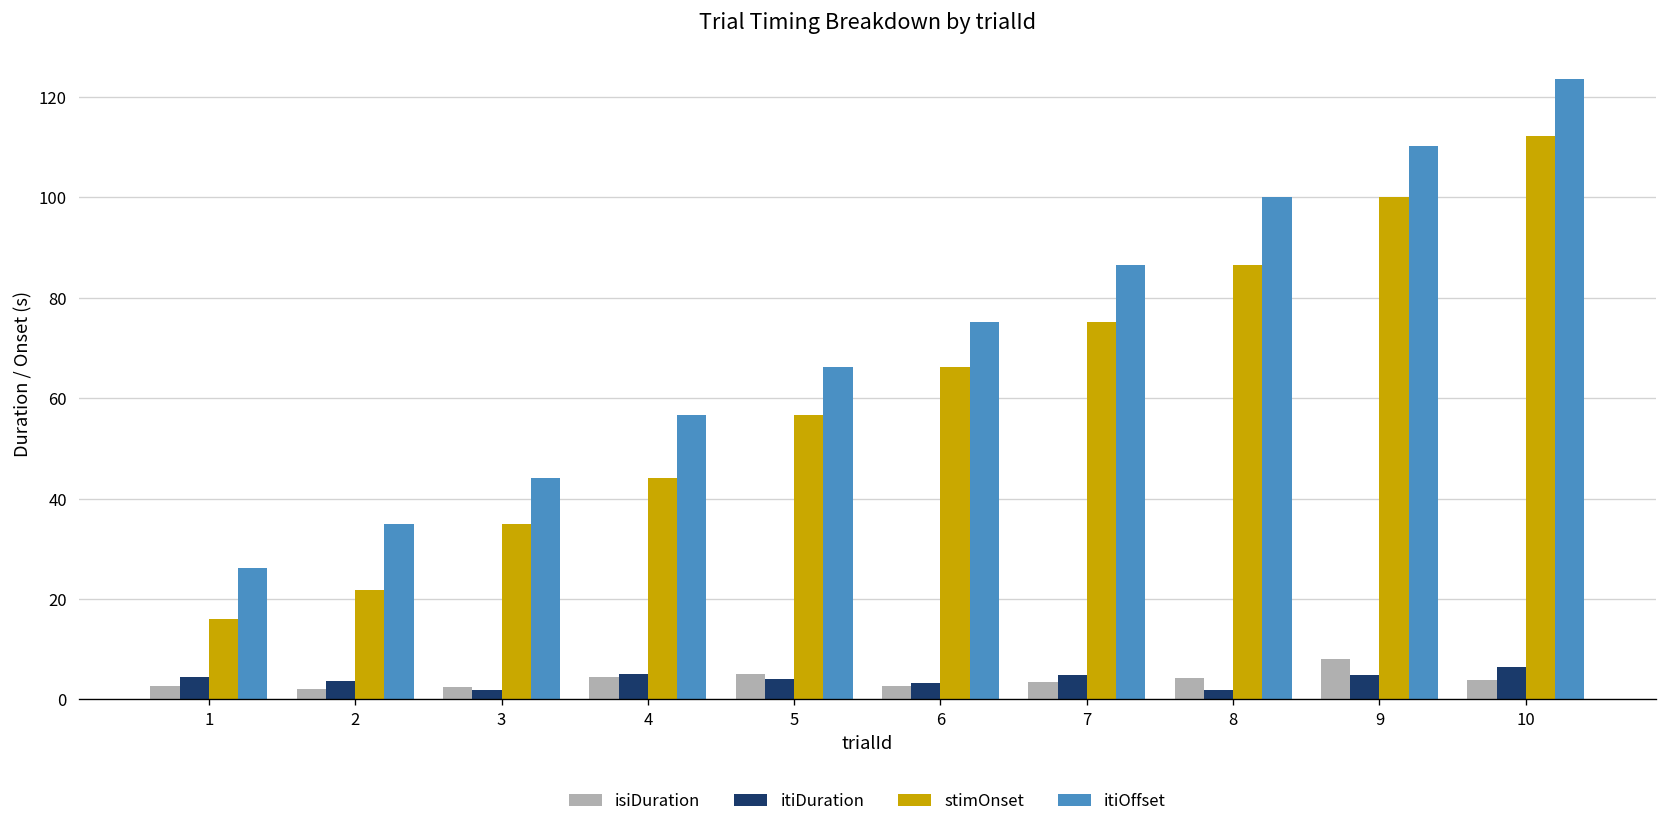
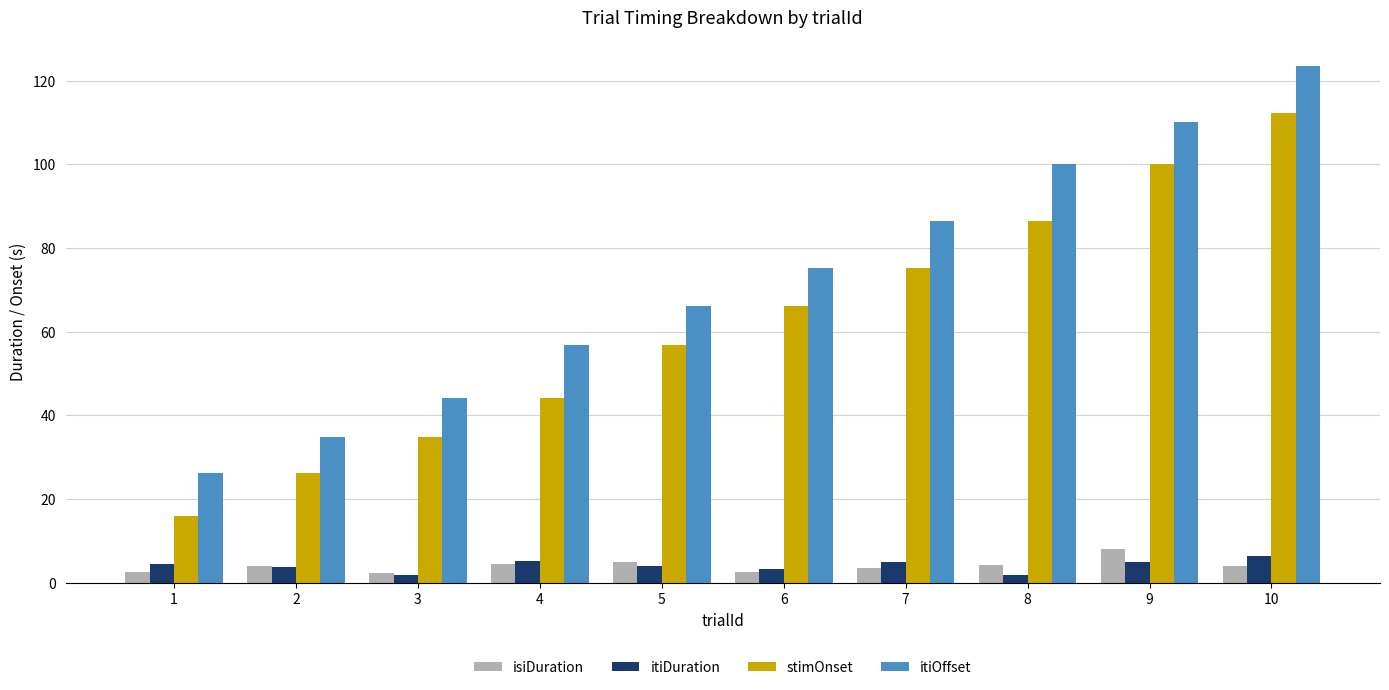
isiDuration, 2: 2 -> 4
stimOnset, 2: 22 -> 26
